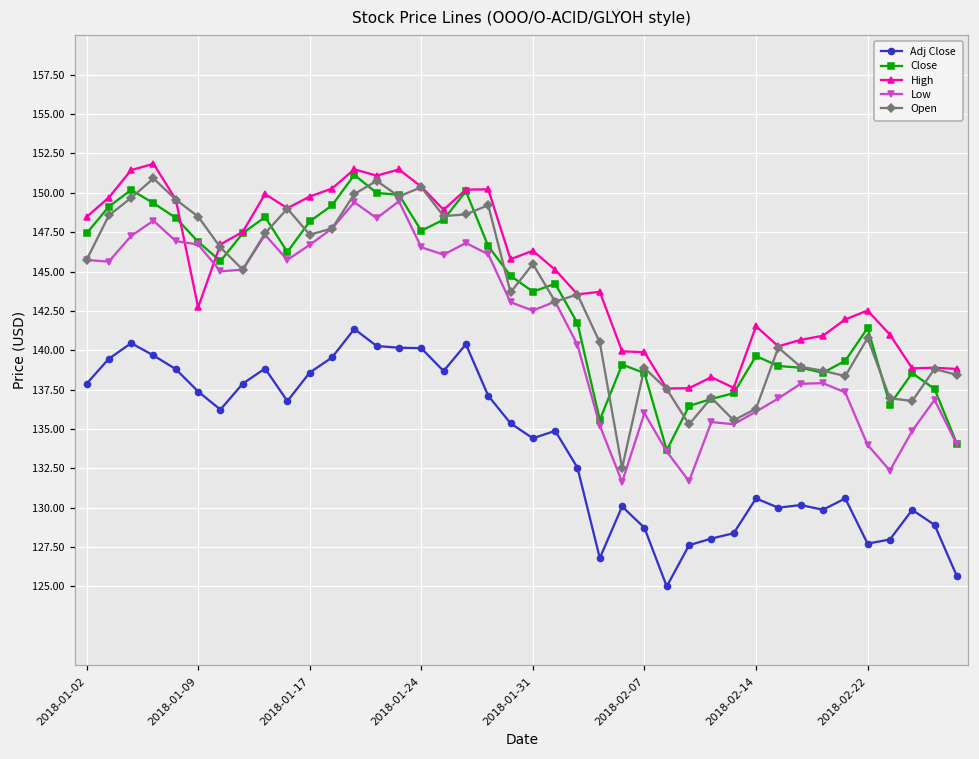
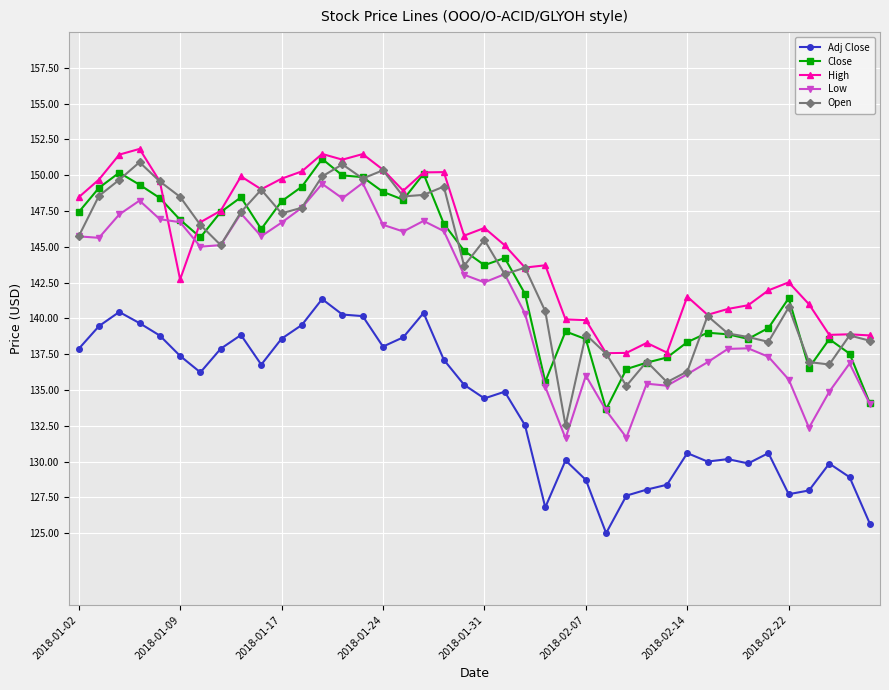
Adj Close, 2018-01-24: 140.1 -> 138.0
Close, 2018-01-24: 147.6 -> 148.8
Close, 2018-02-14: 139.6 -> 138.3
Low, 2018-02-22: 134.0 -> 135.7
